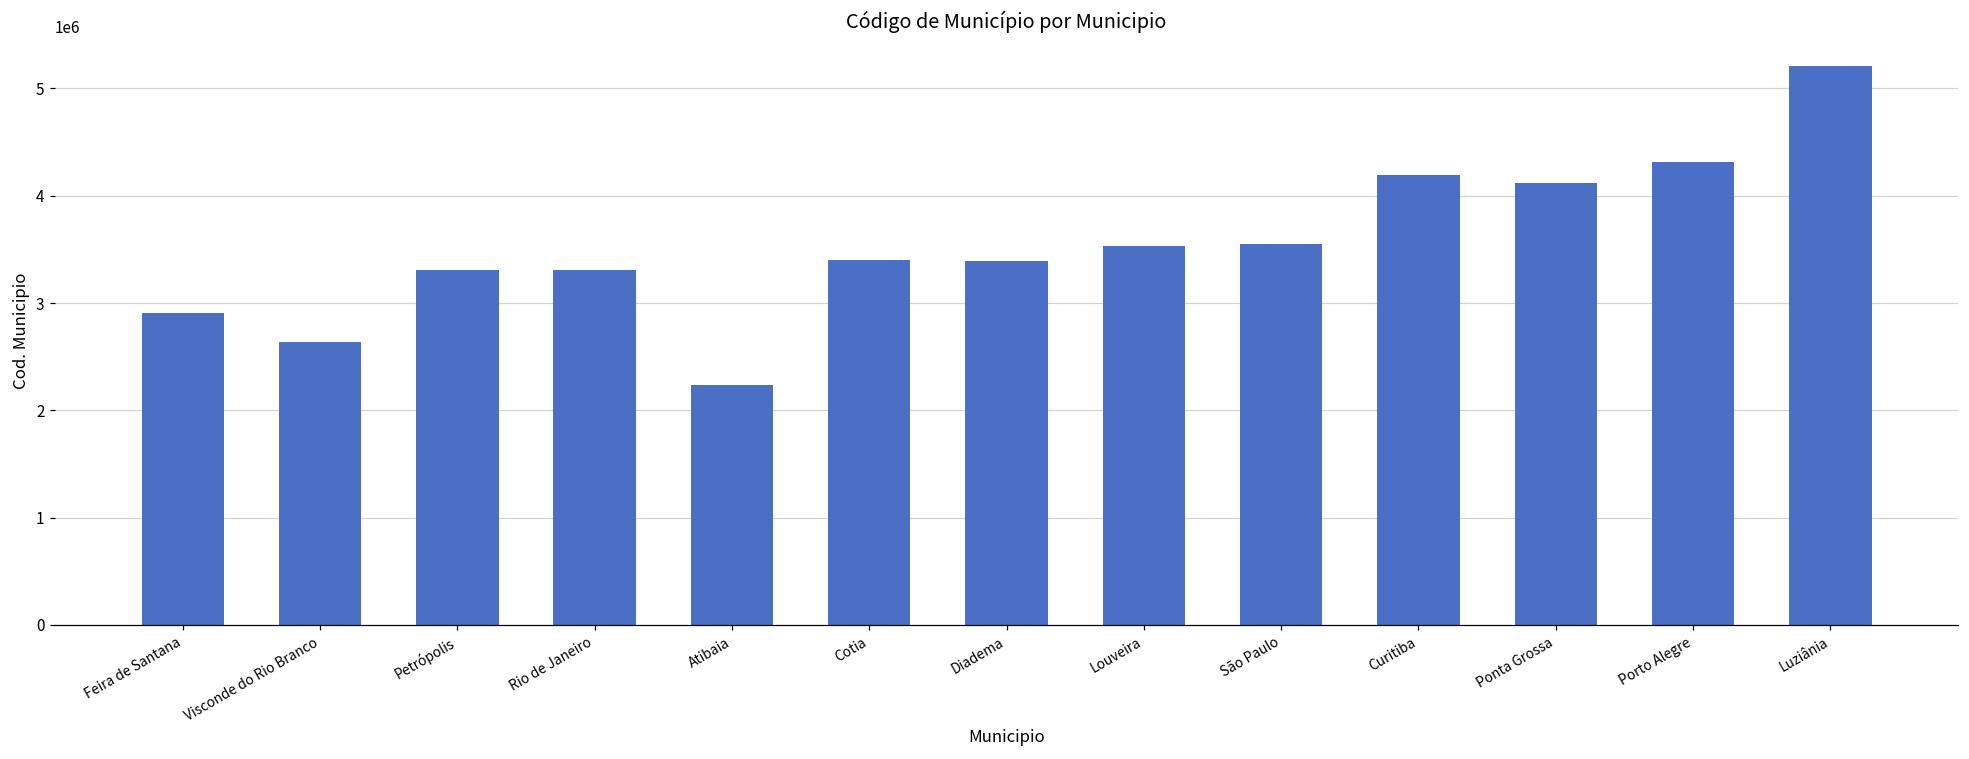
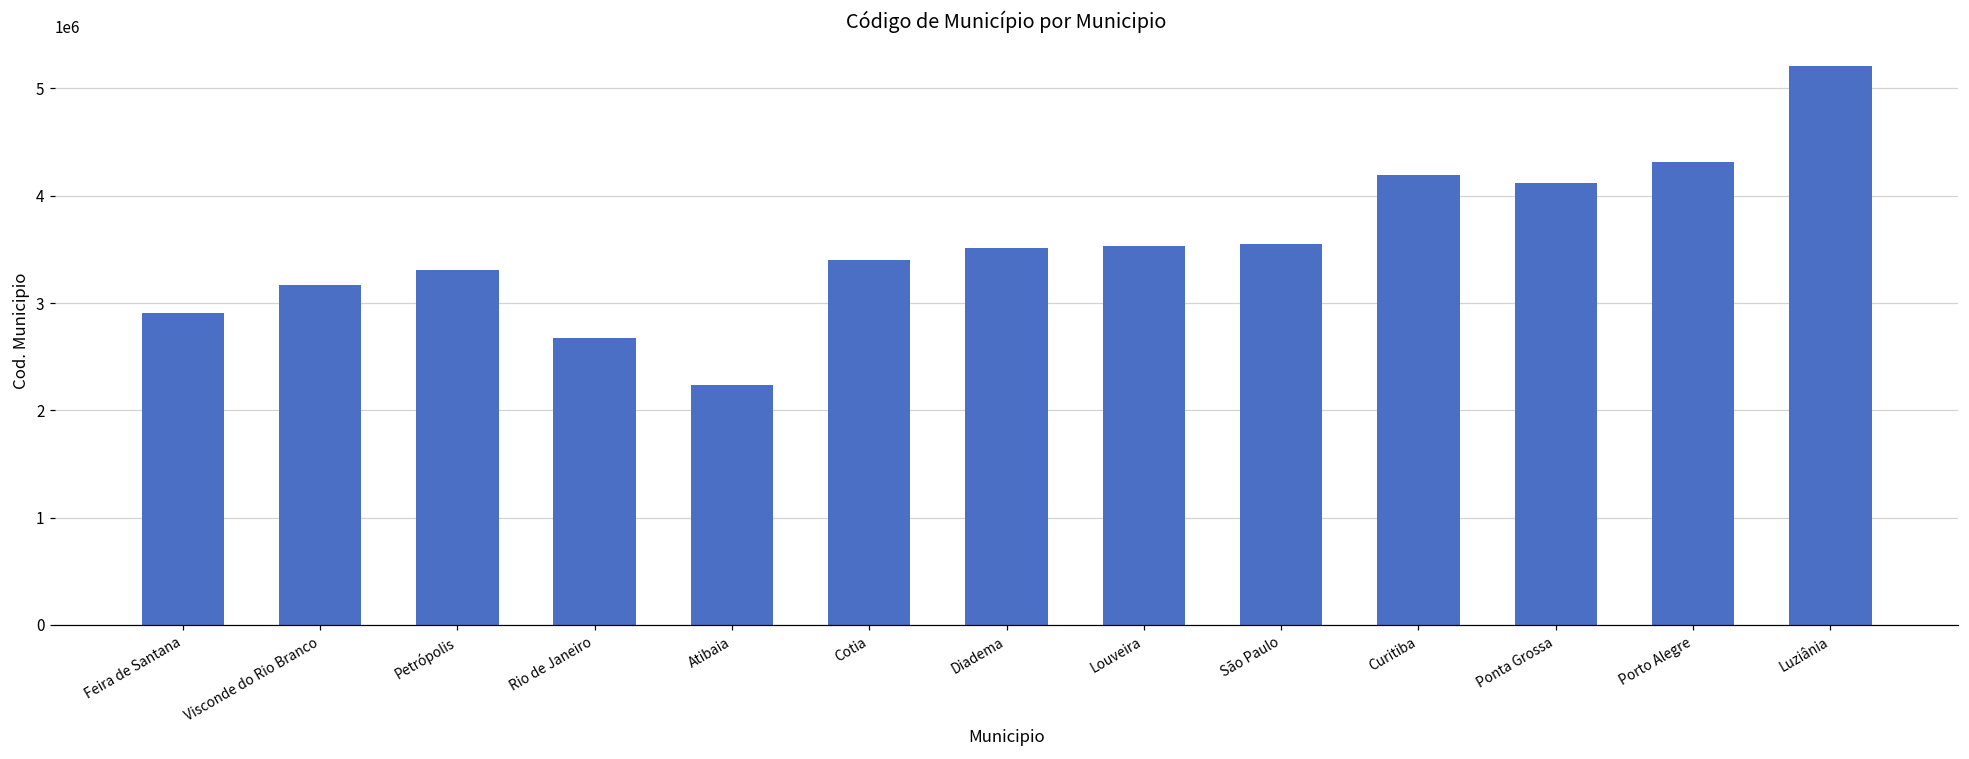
Visconde do Rio Branco: 2600000 -> 3200000
Rio de Janeiro: 3300000 -> 2700000
Diadema: 3400000 -> 3500000
